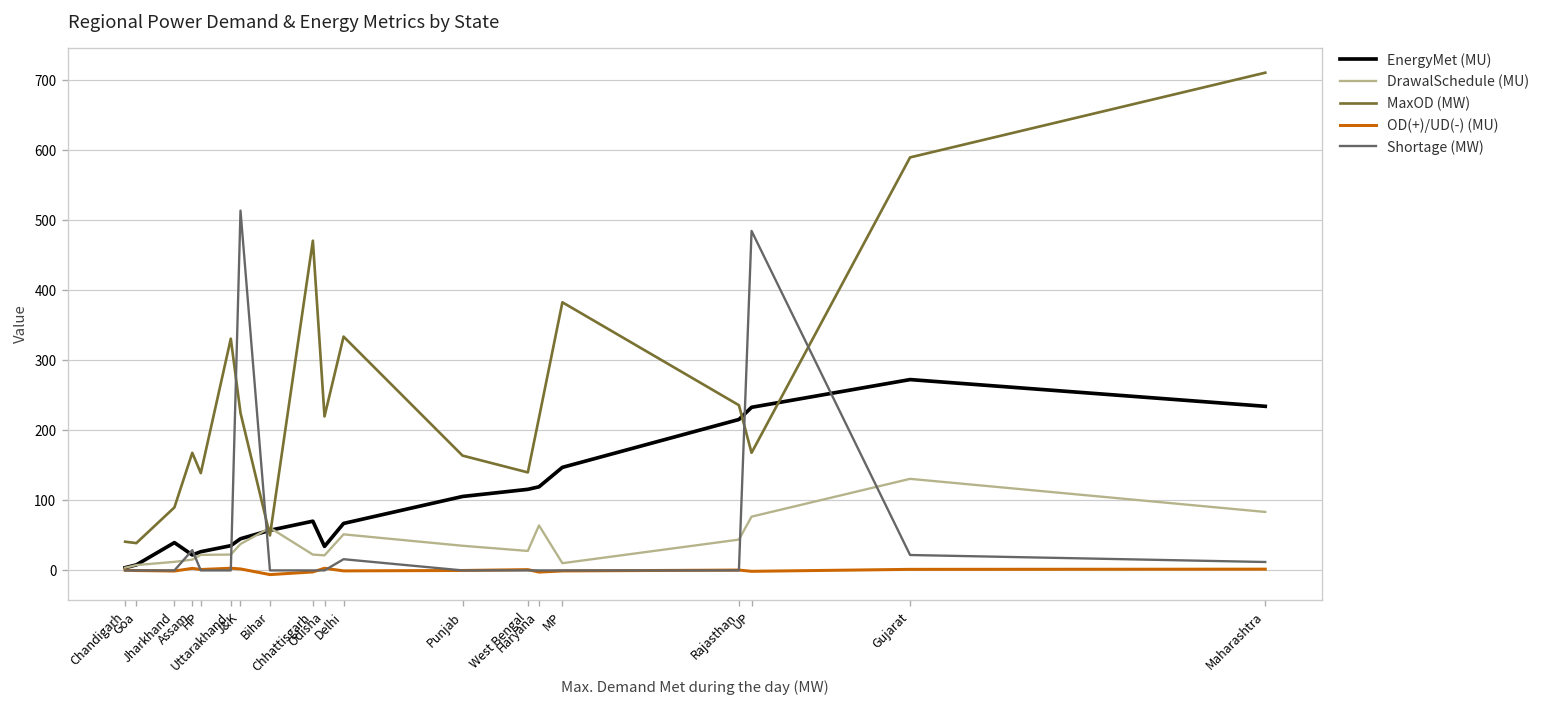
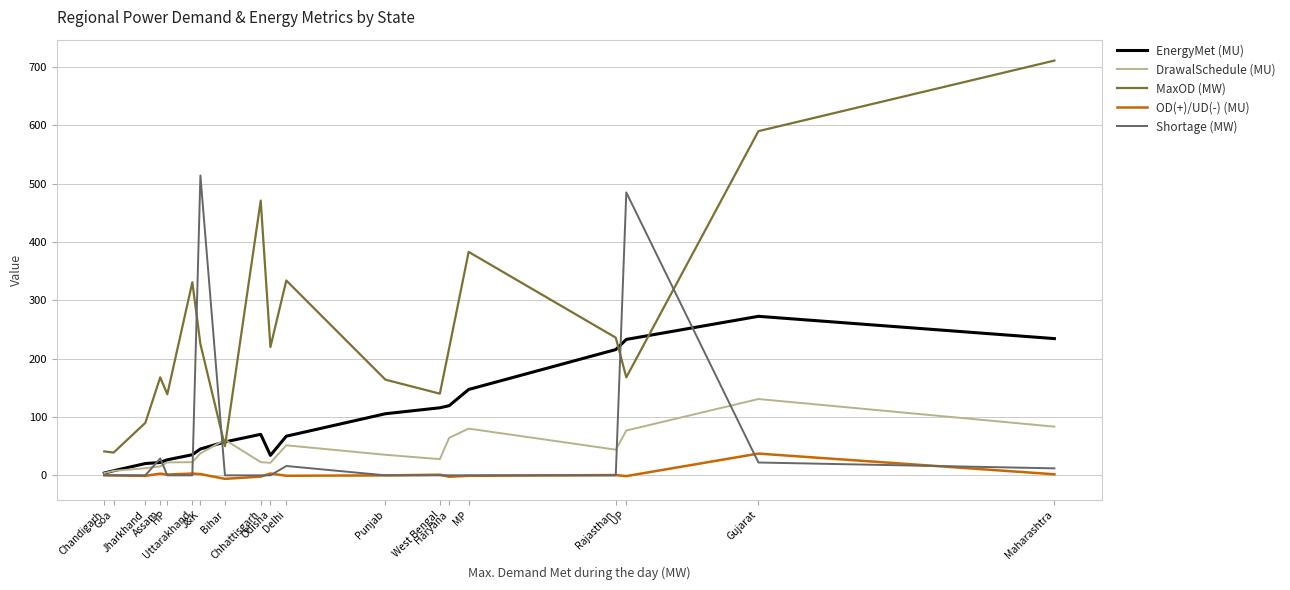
EnergyMet (MU), Jharkhand: 40 -> 20
DrawalSchedule (MU), MP: 10 -> 80
OD(+)/UD(-) (MU), Gujarat: 0 -> 40
